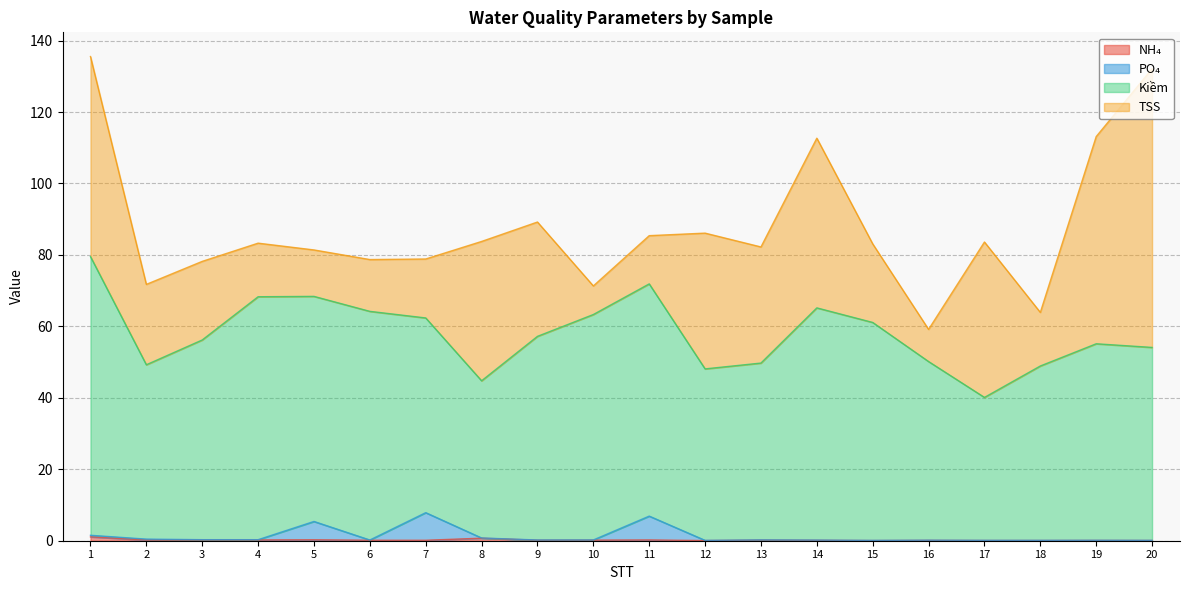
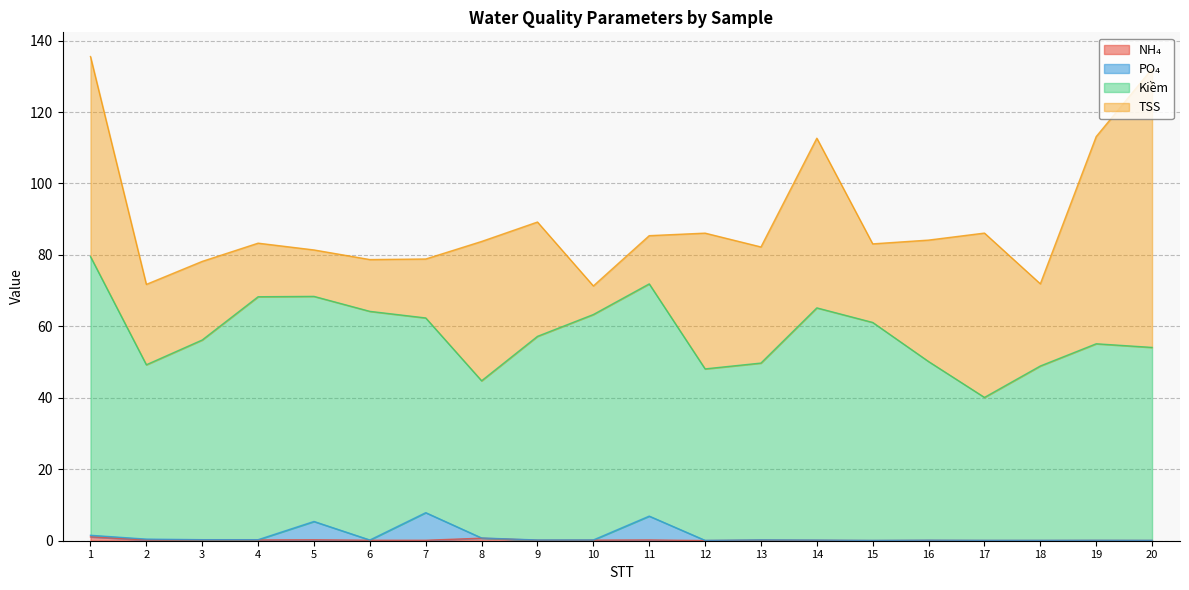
TSS, 16: 9 -> 34
TSS, 17: 43 -> 46
TSS, 18: 15 -> 23
